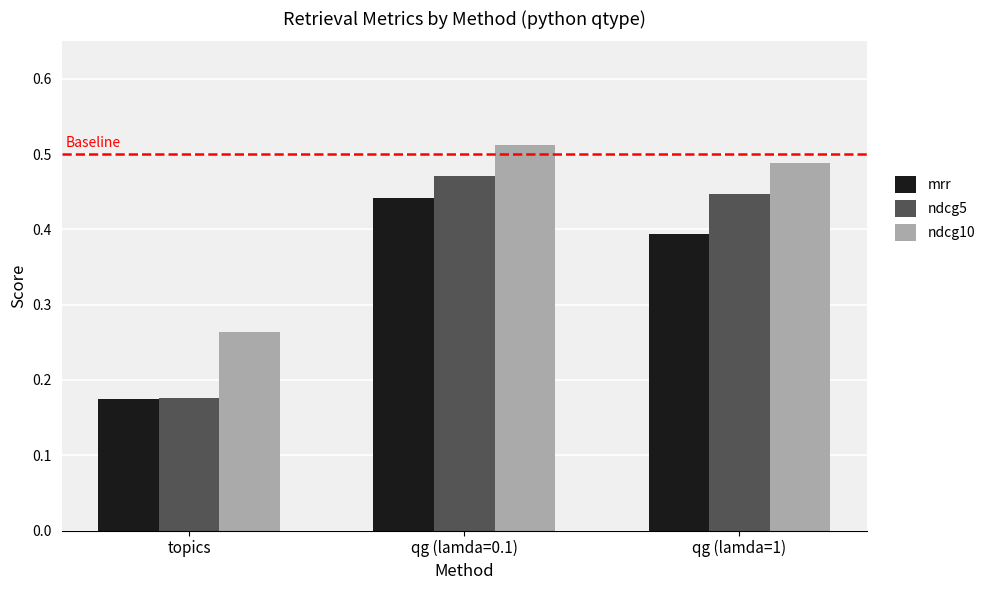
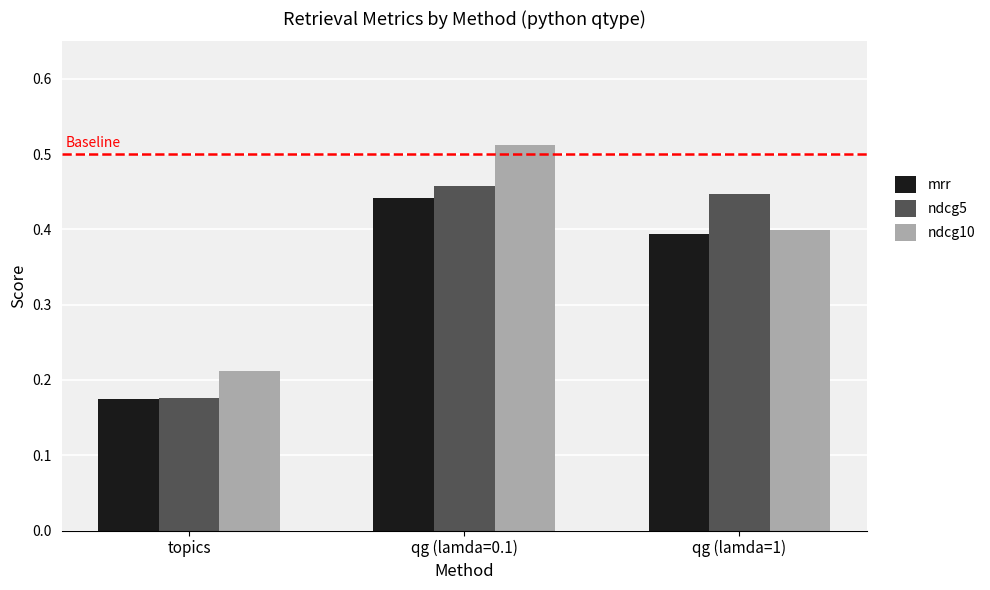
ndcg10, topics: 0.26 -> 0.21
ndcg5, qg (lamda=0.1): 0.47 -> 0.46
ndcg10, qg (lamda=1): 0.49 -> 0.40
